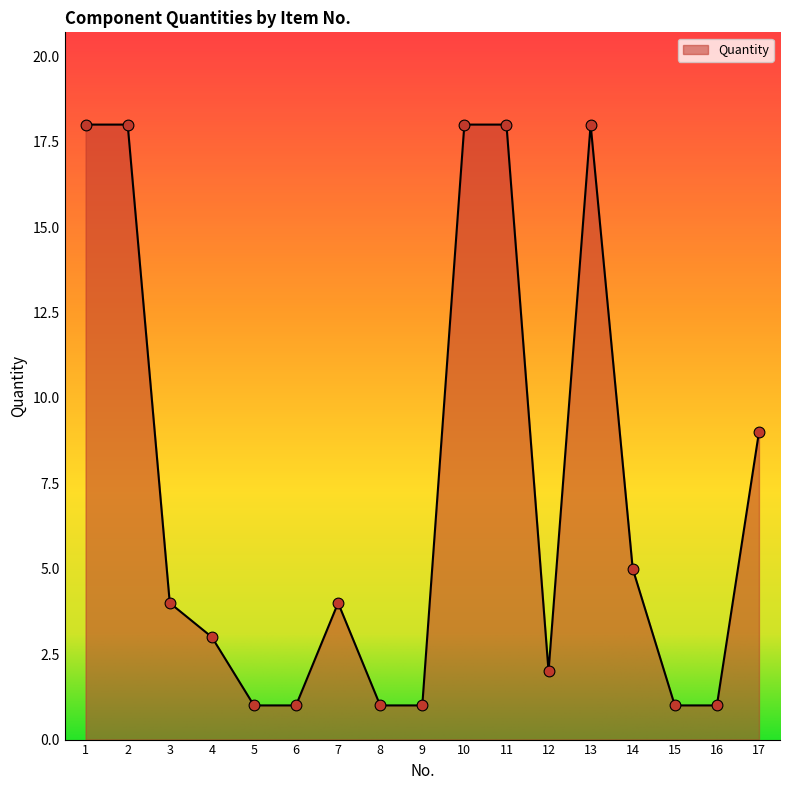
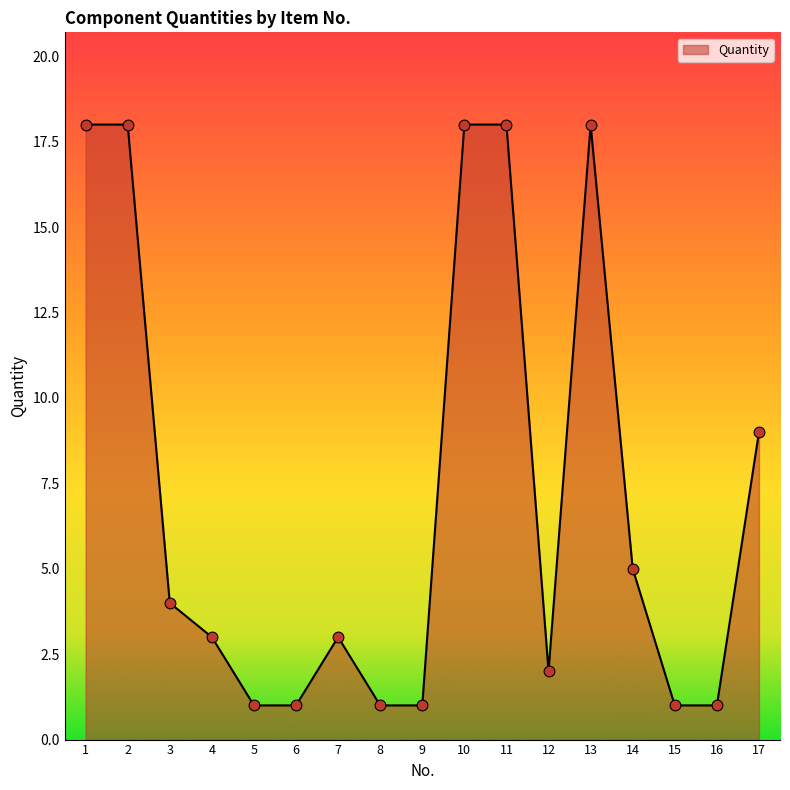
7: 4 -> 3
